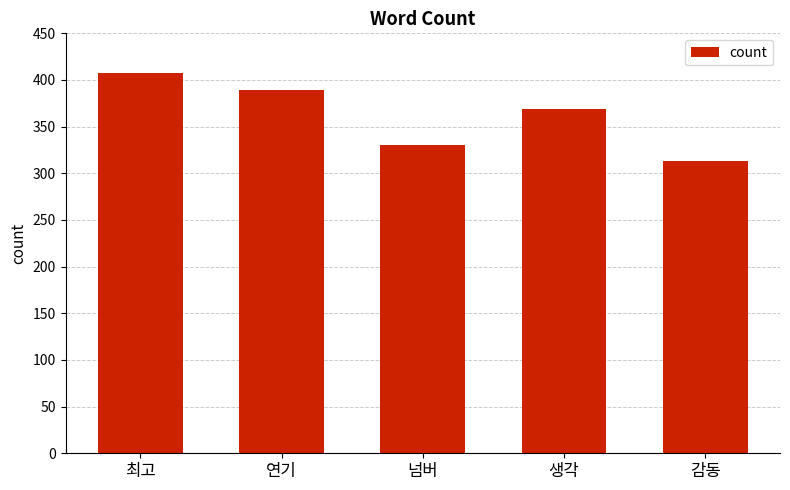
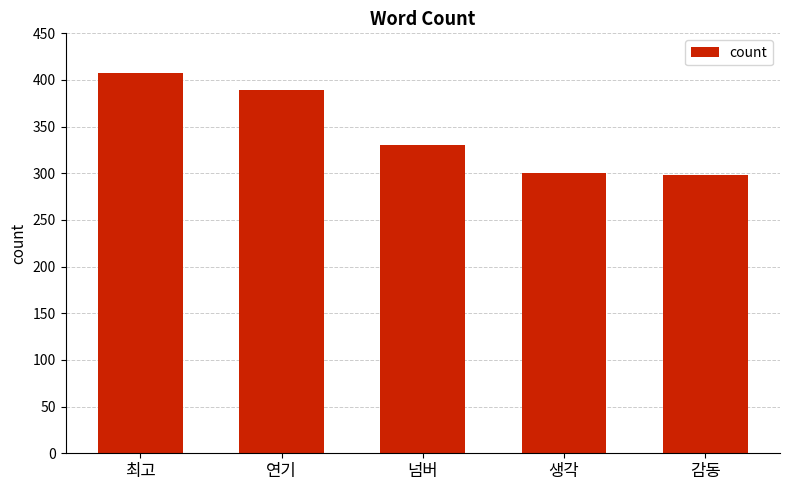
생각: 370 -> 300
감동: 310 -> 300
